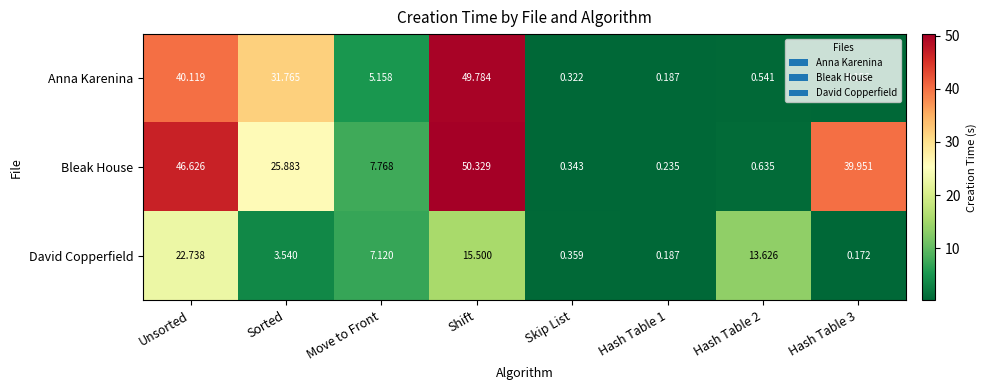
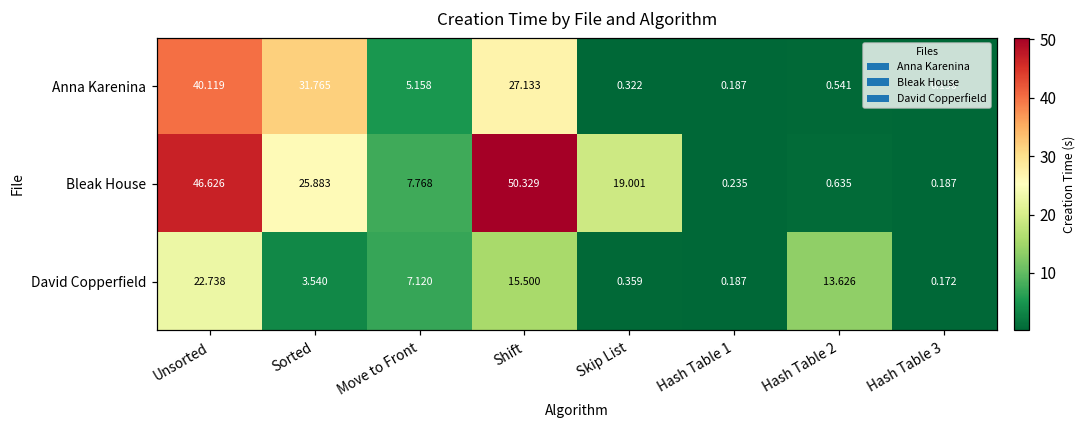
Anna Karenina, Shift: 49.784 -> 27.133
Bleak House, Skip List: 0.343 -> 19.001
Bleak House, Hash Table 3: 39.951 -> 0.187
